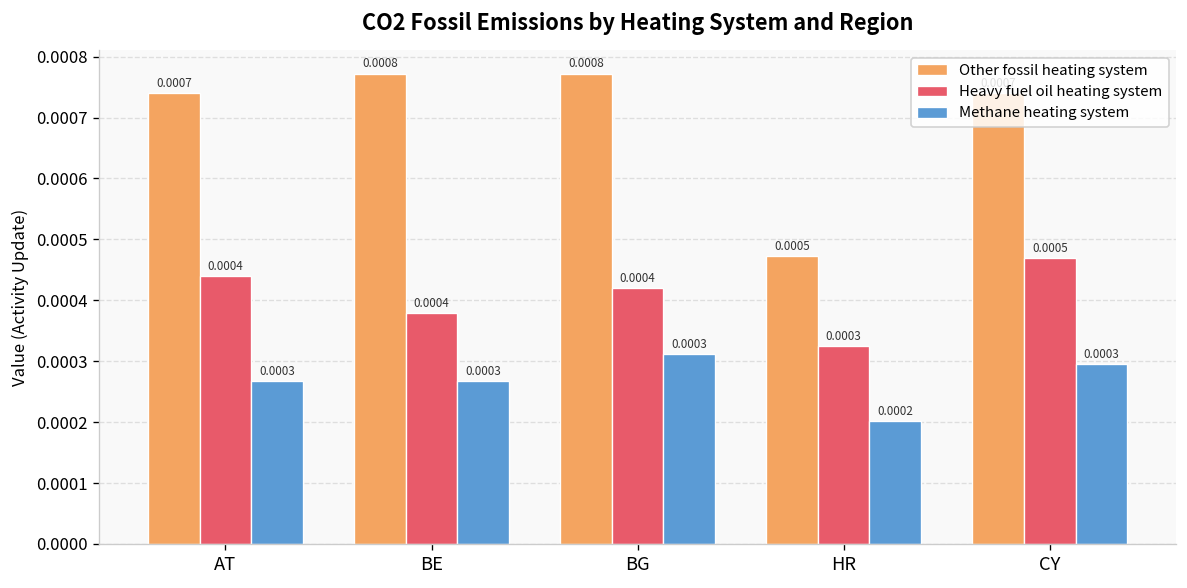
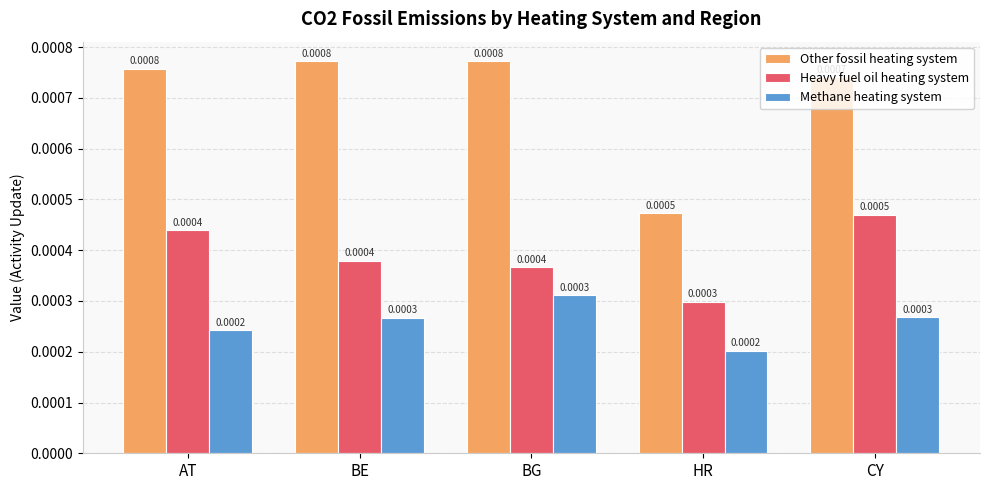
Other fossil heating system, AT: 0.0007 -> 0.0008
Methane heating system, AT: 0.0003 -> 0.0002
Heavy fuel oil heating system, BG: 0.00042 -> 0.00037
Heavy fuel oil heating system, HR: 0.00033 -> 0.00030
Methane heating system, CY: 0.00030 -> 0.00027
